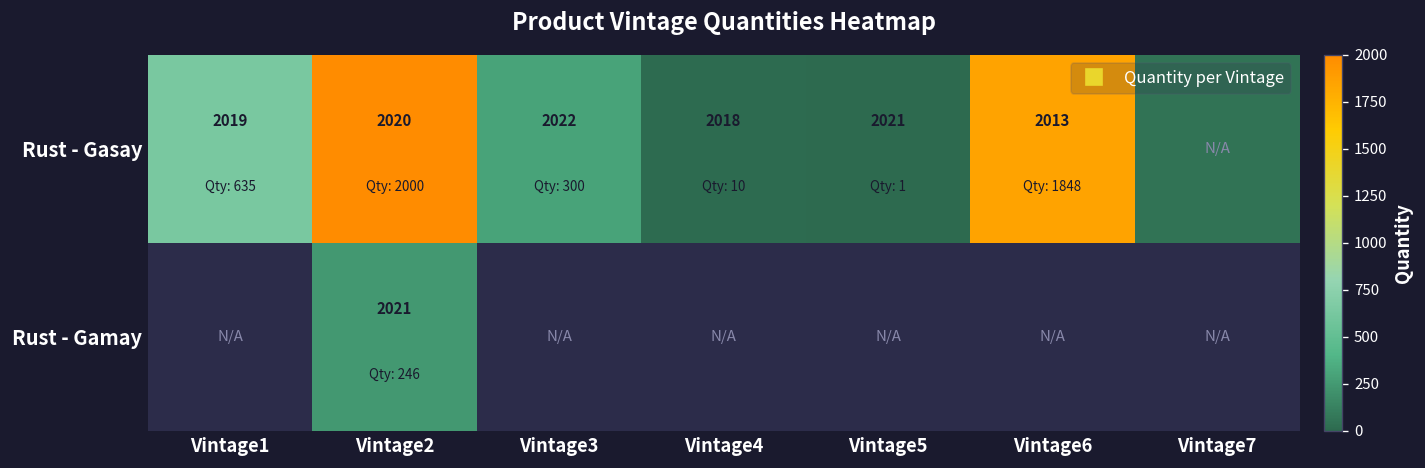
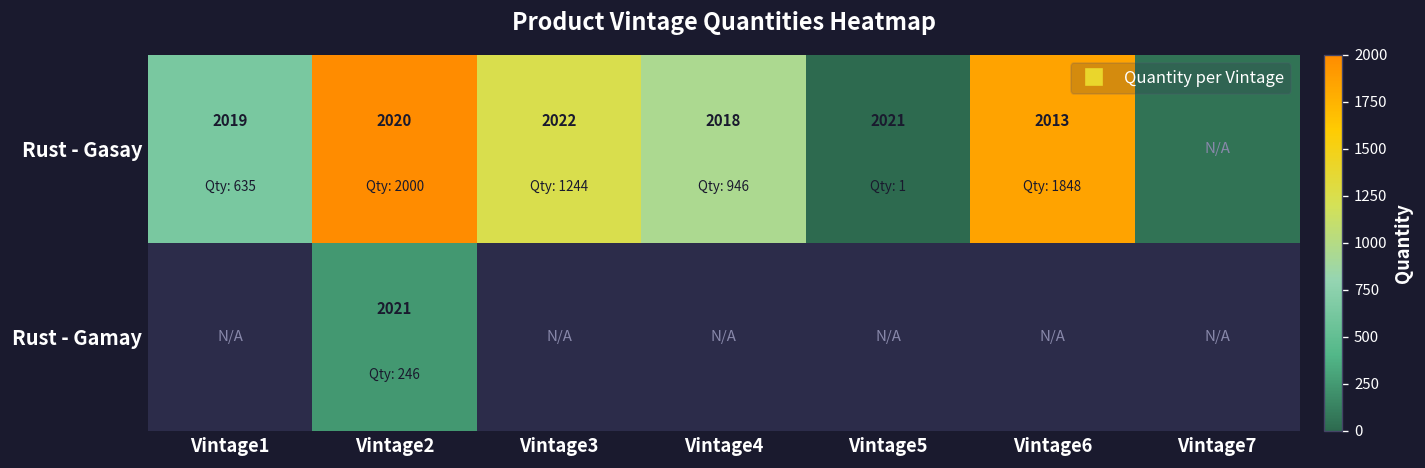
Rust - Gasay, Vintage3: 300 -> 1244
Rust - Gasay, Vintage4: 10 -> 946
